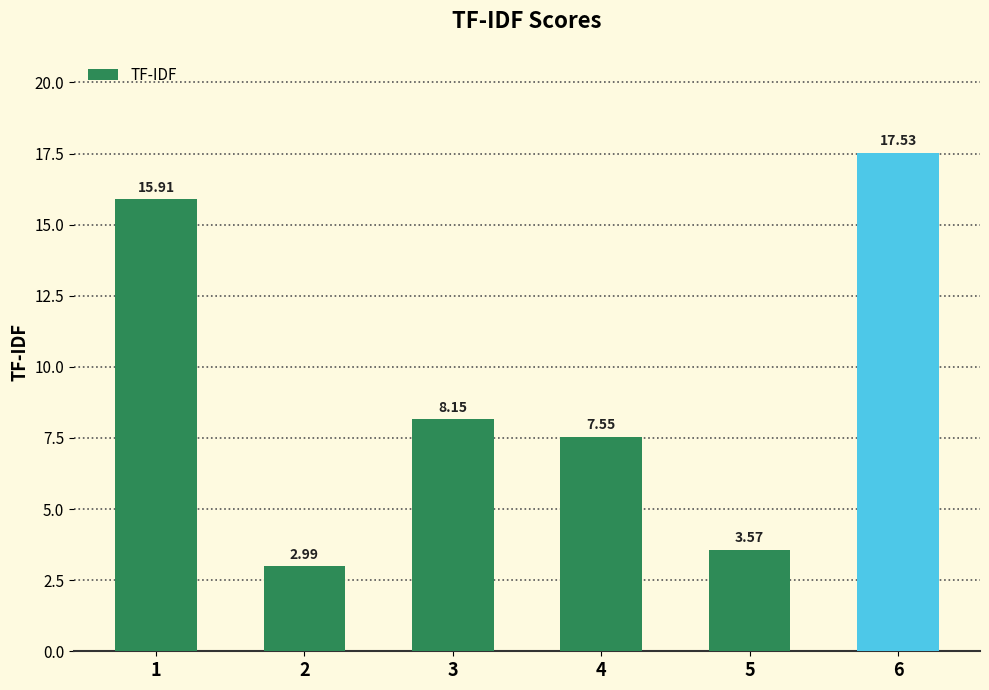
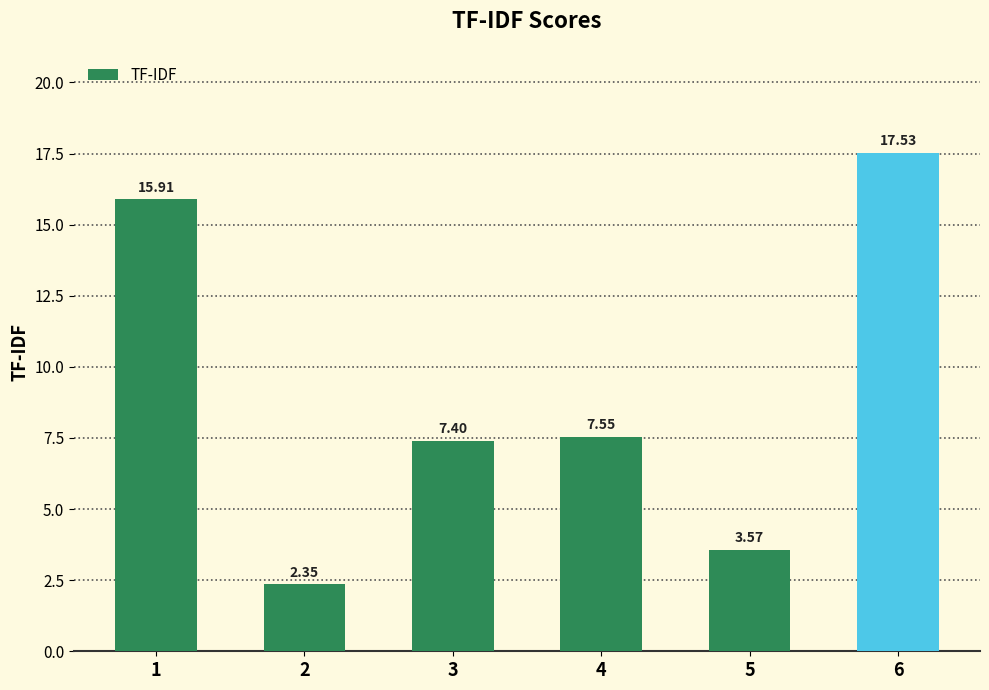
2: 2.99 -> 2.35
3: 8.15 -> 7.40
